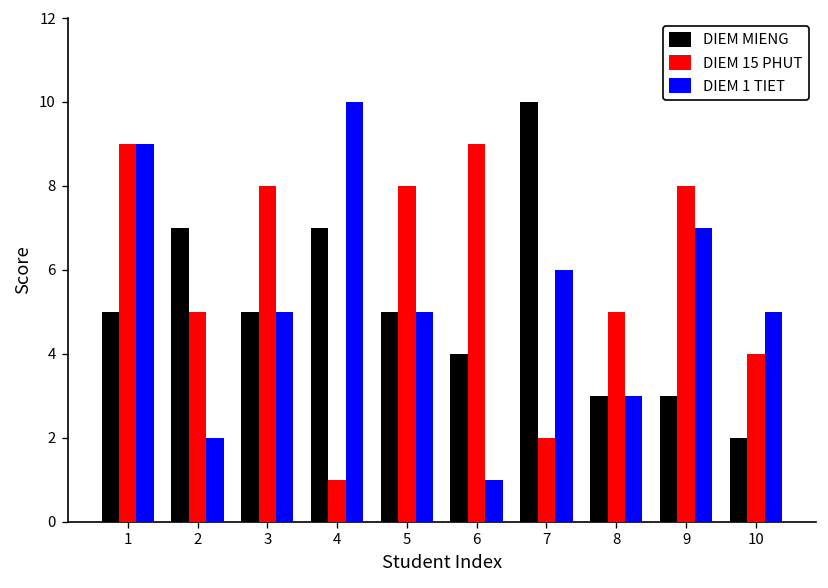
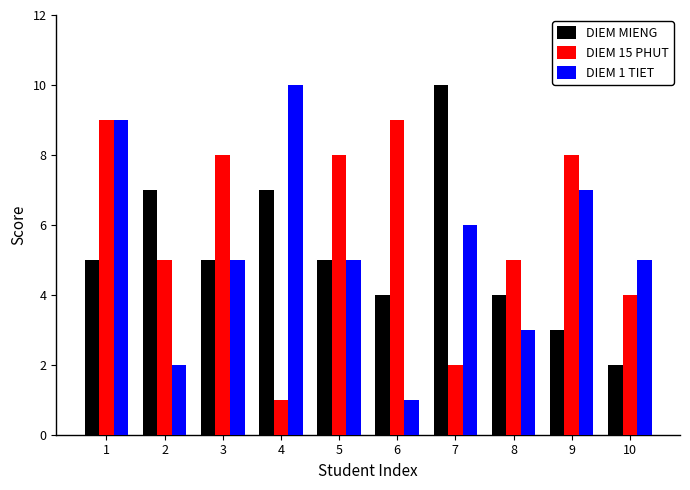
DIEM MIENG, 8: 3 -> 4
